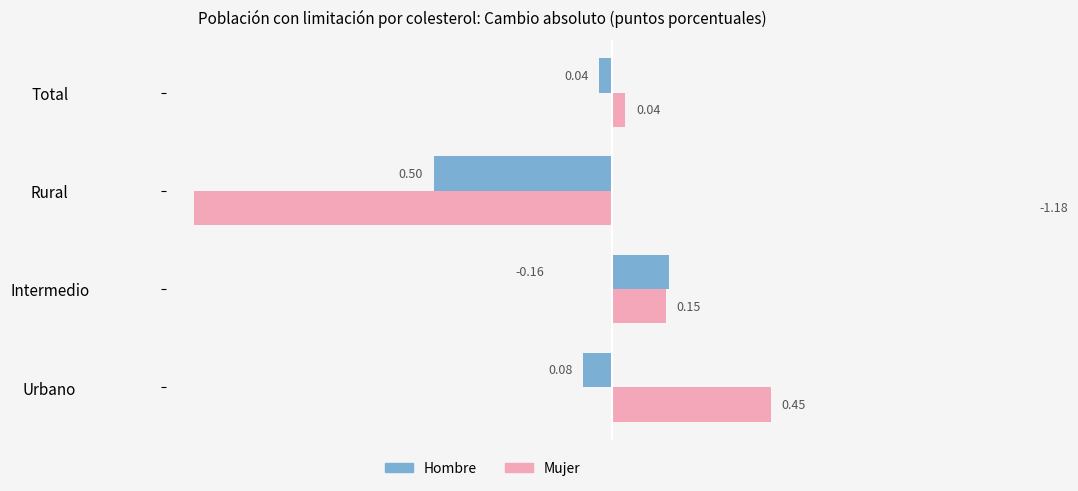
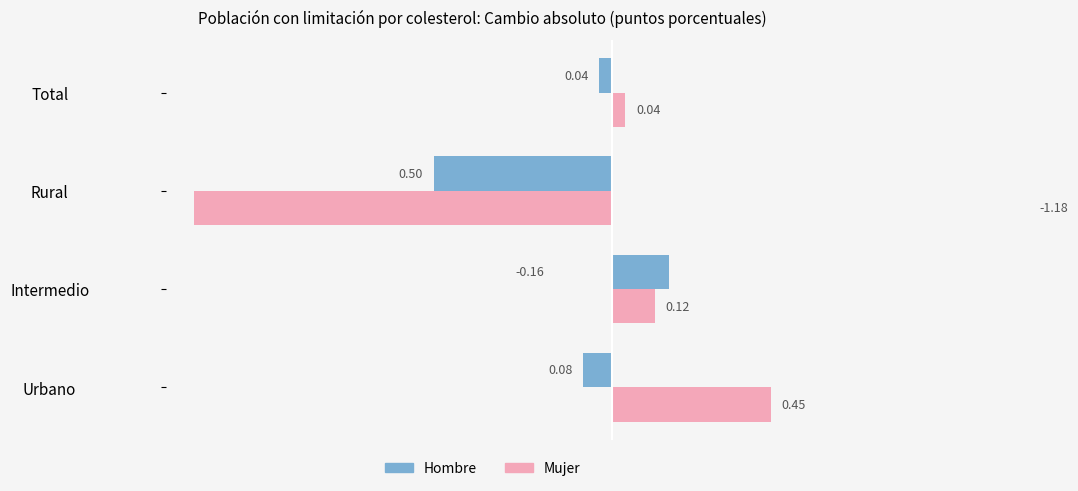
Mujer, Intermedio: 0.15 -> 0.12
